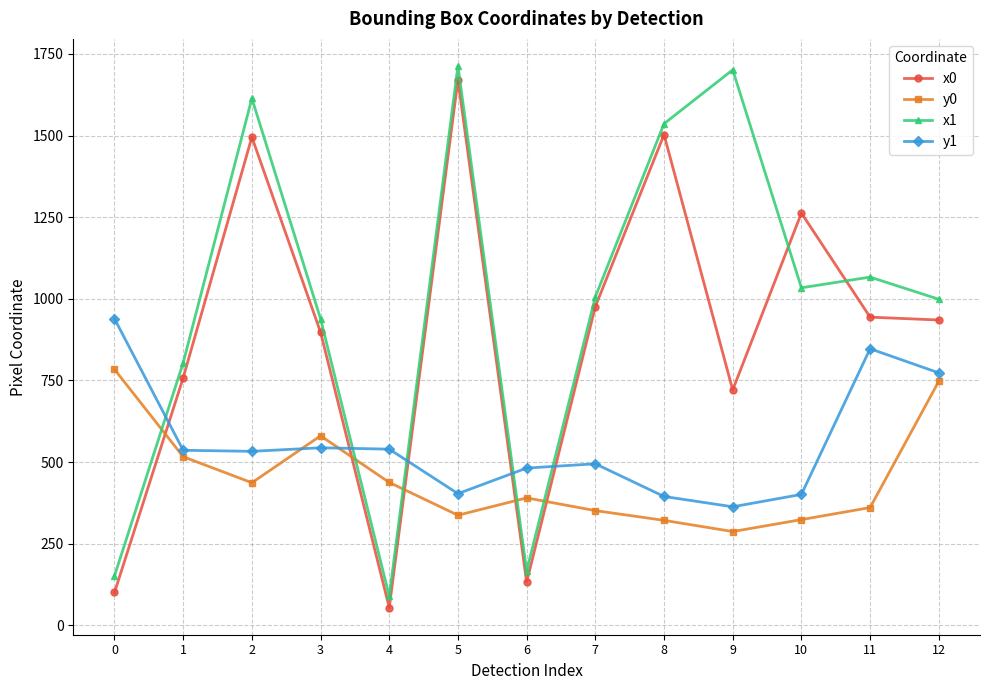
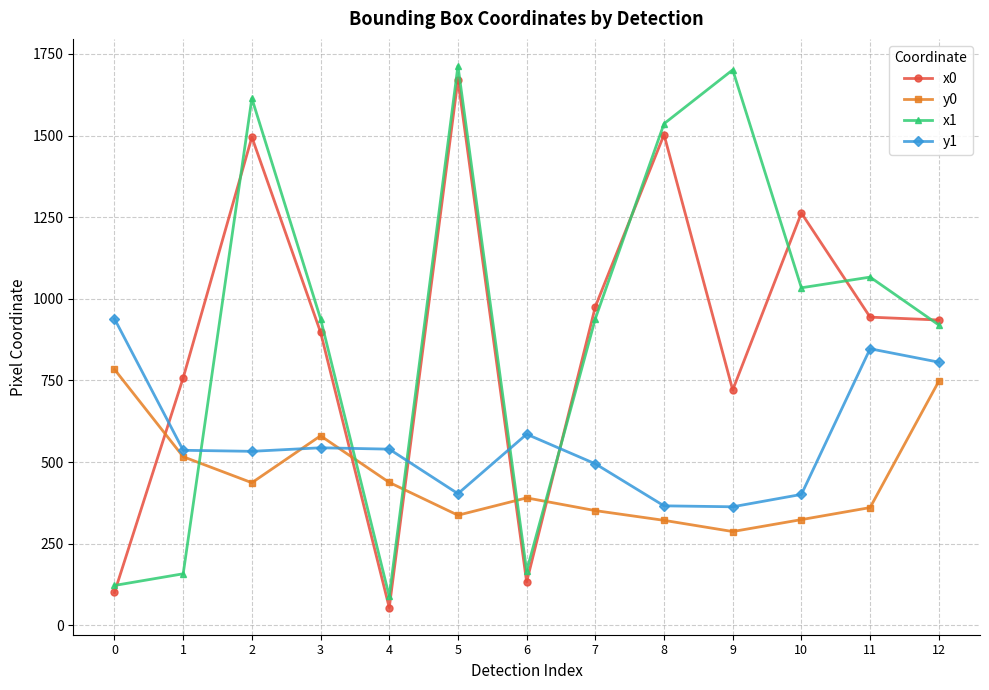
x1, 0: 150 -> 120
x1, 1: 800 -> 160
y1, 6: 480 -> 590
x1, 7: 1010 -> 940
y1, 8: 390 -> 370
x1, 12: 1000 -> 920
y1, 12: 770 -> 810
